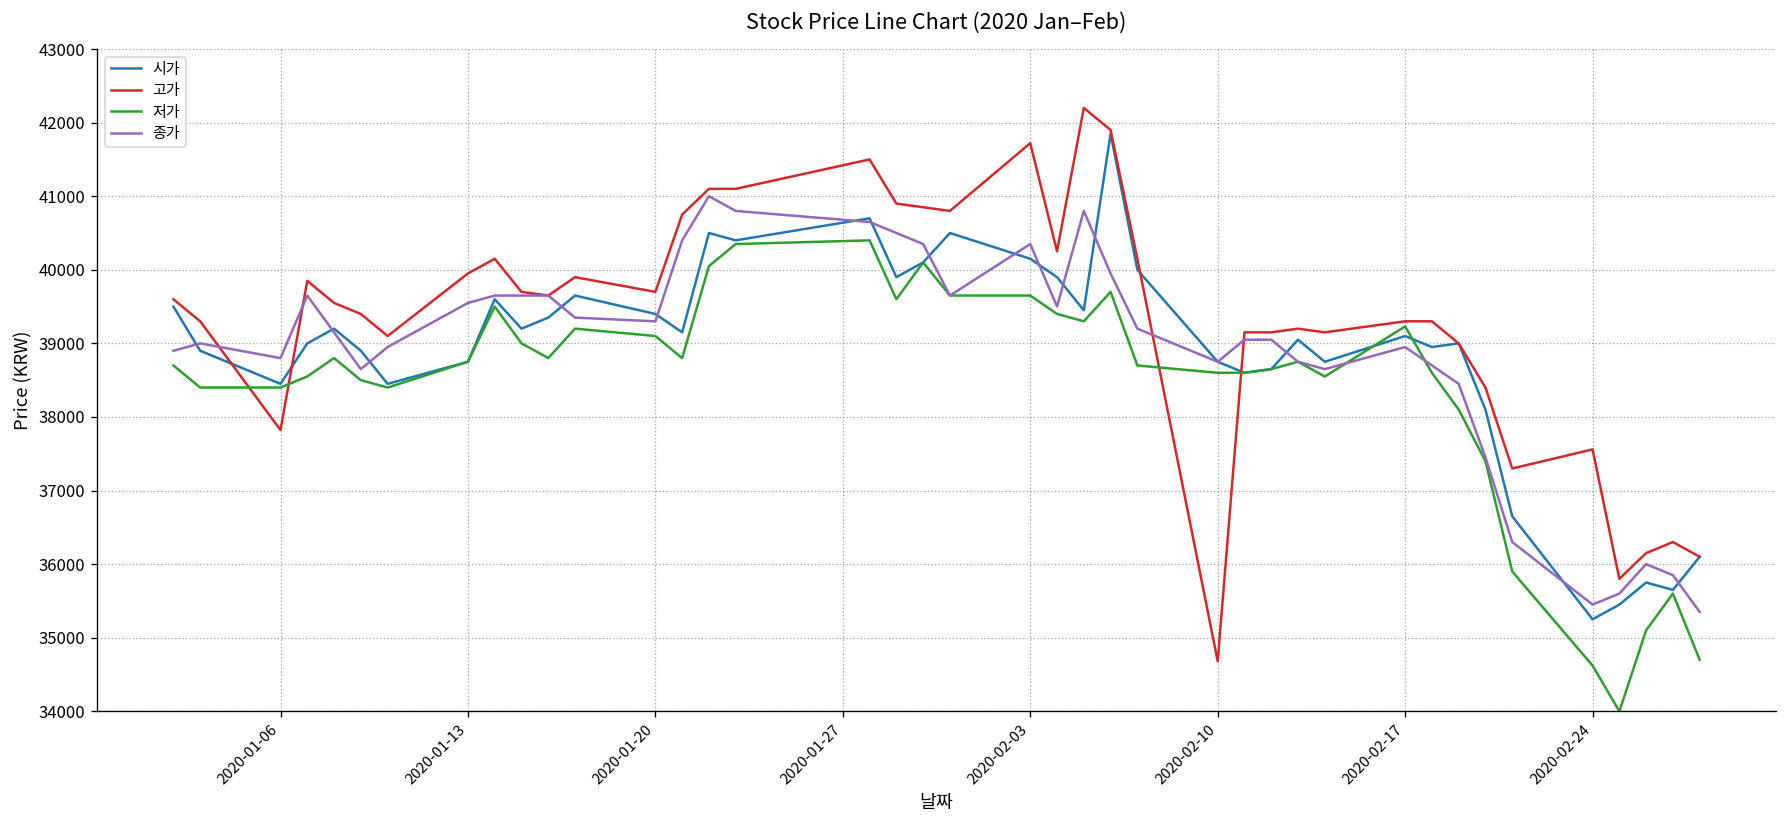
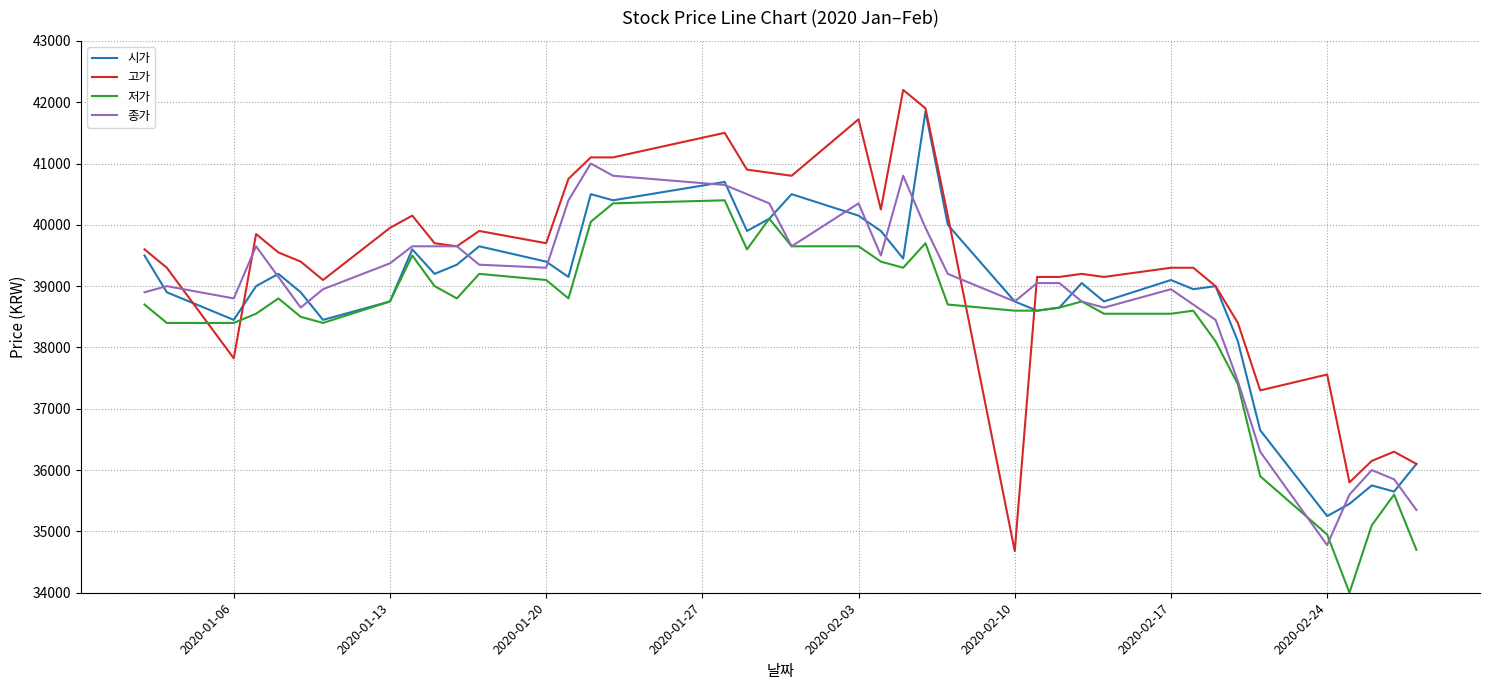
종가, 2020-01-13: 39600 -> 39400
저가, 2020-02-17: 39200 -> 38600
저가, 2020-02-24: 34600 -> 35000
종가, 2020-02-24: 35500 -> 34800
